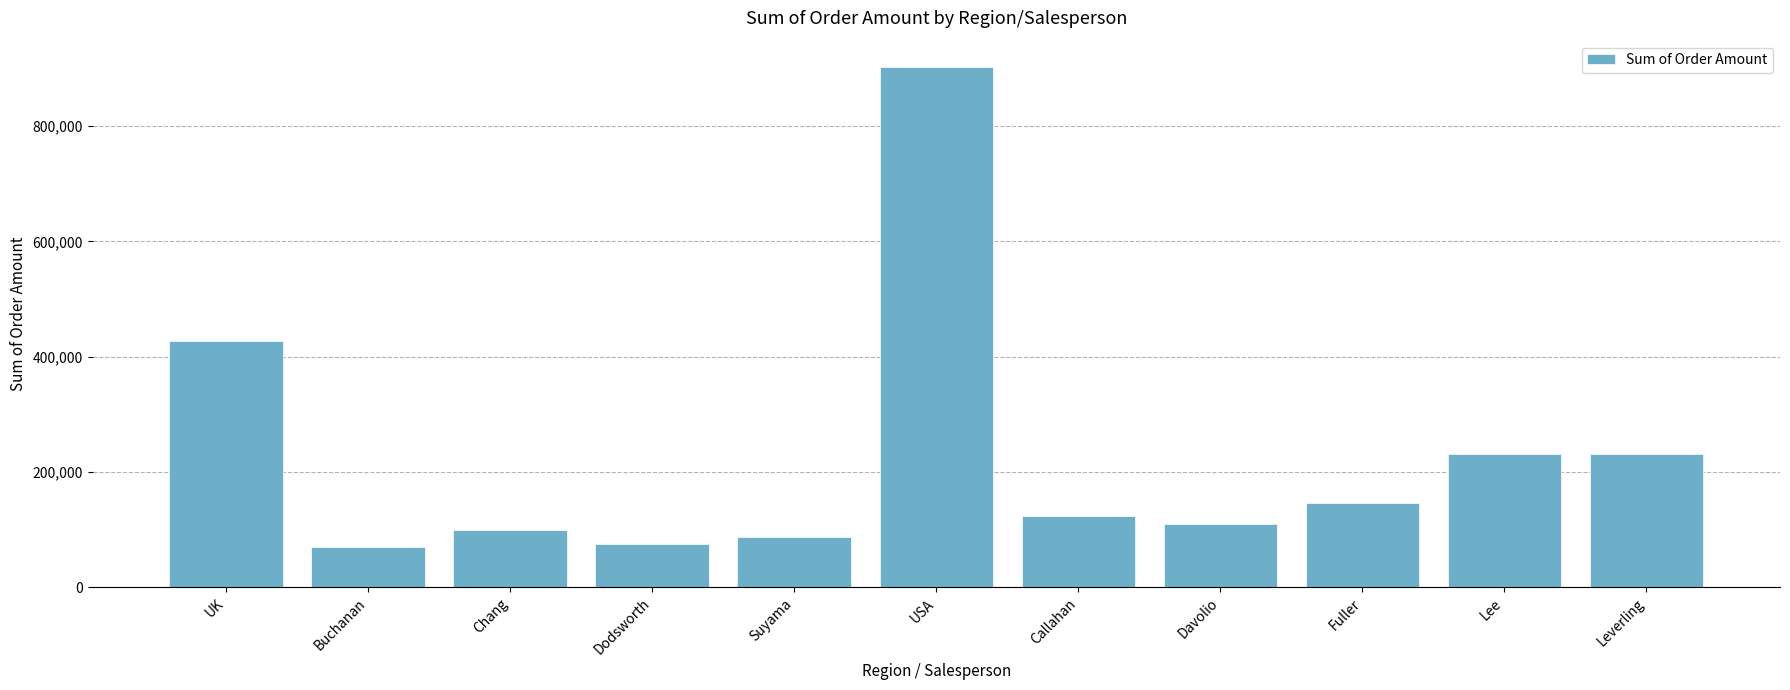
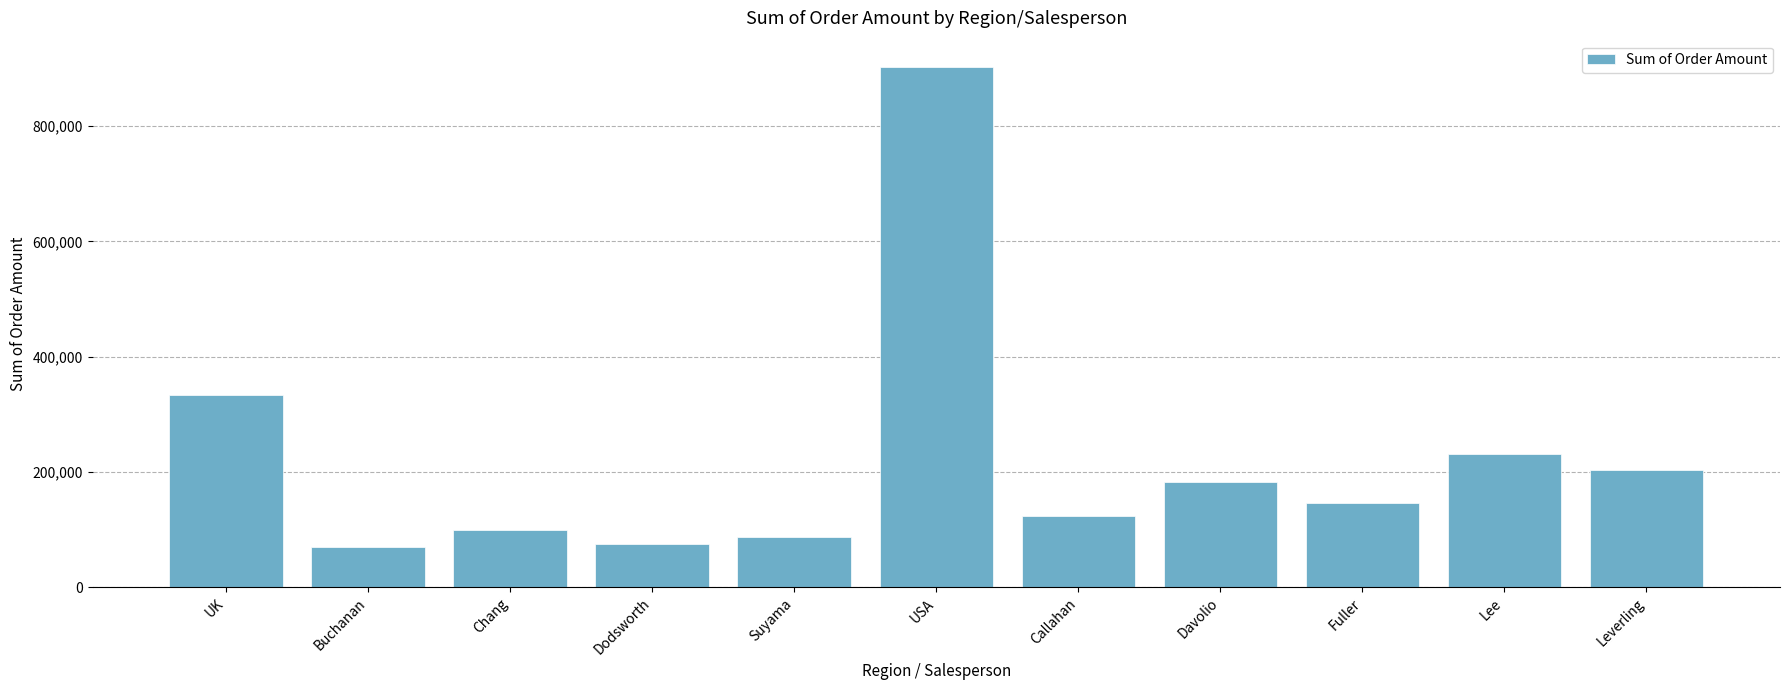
UK: 430,000 -> 330,000
Davolio: 110,000 -> 180,000
Leverling: 230,000 -> 200,000
